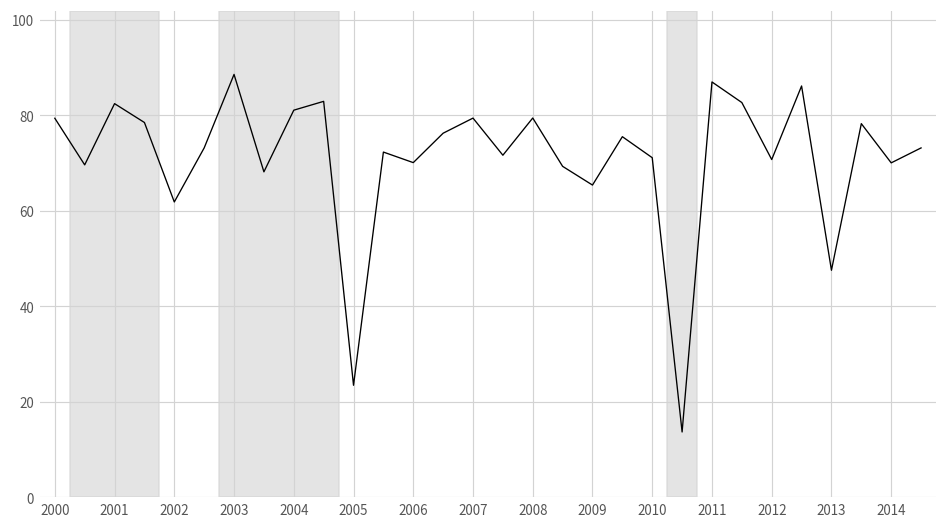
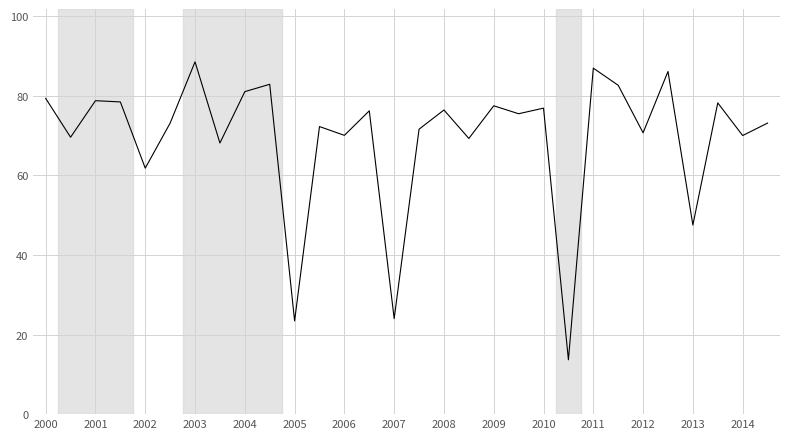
2001: 82 -> 79
2007: 79 -> 24
2008: 79 -> 76
2009: 65 -> 77
2010: 71 -> 77
